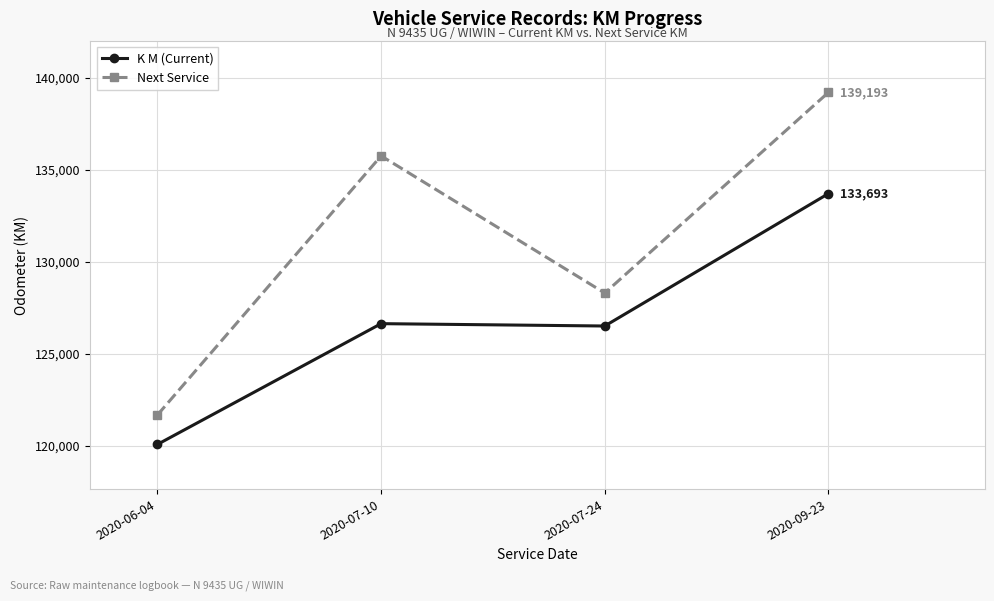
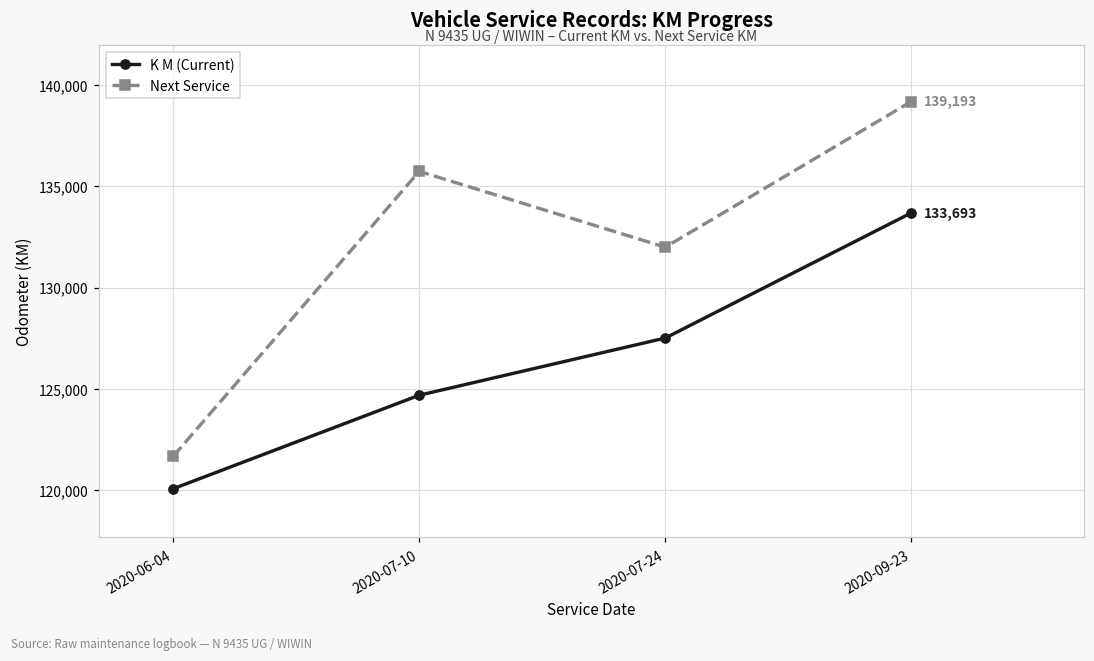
K M (Current), 2020-07-10: 126,600 -> 124,700
K M (Current), 2020-07-24: 126,500 -> 127,500
Next Service, 2020-07-24: 128,300 -> 132,000
